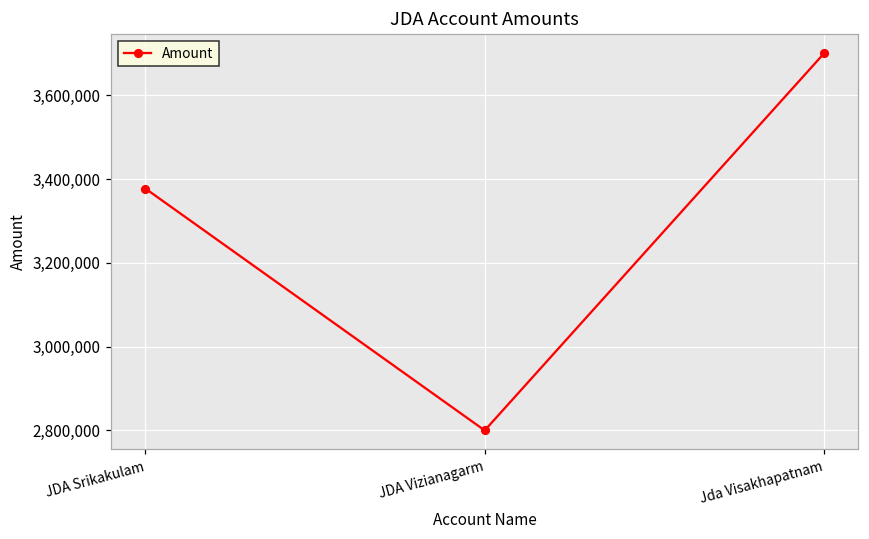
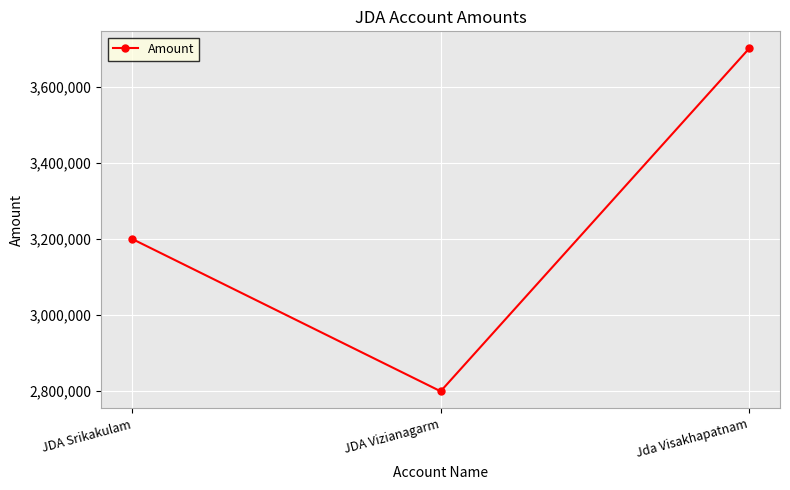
JDA Srikakulam: 3,380,000 -> 3,200,000
